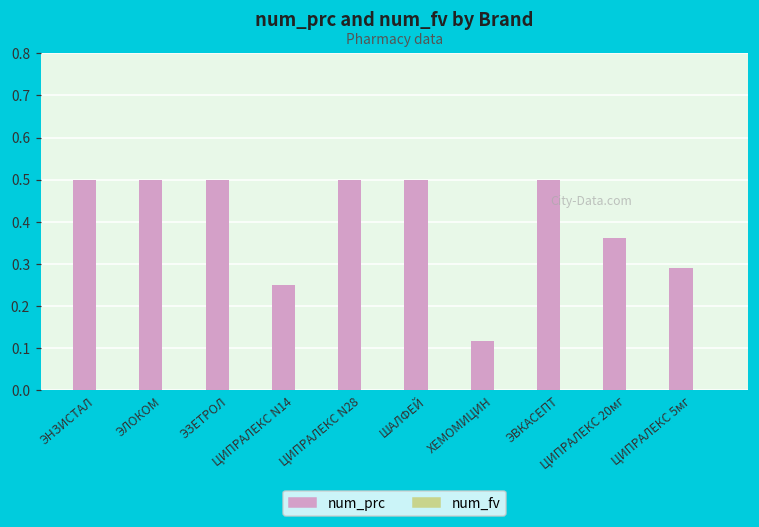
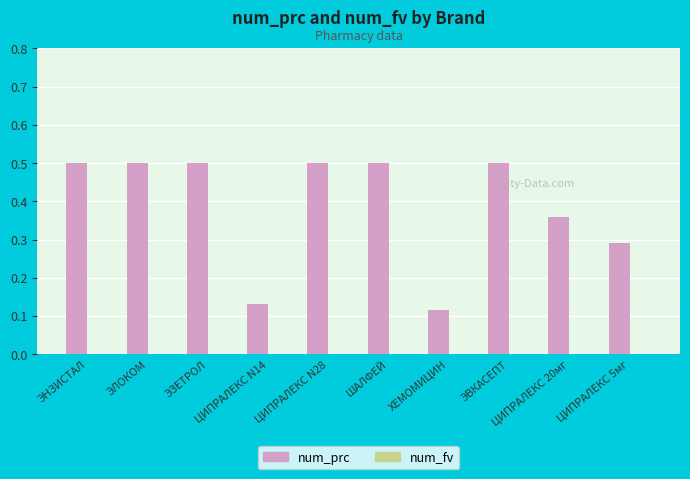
num_prc, ЦИПРАЛЕКС N14: 0.25 -> 0.13
